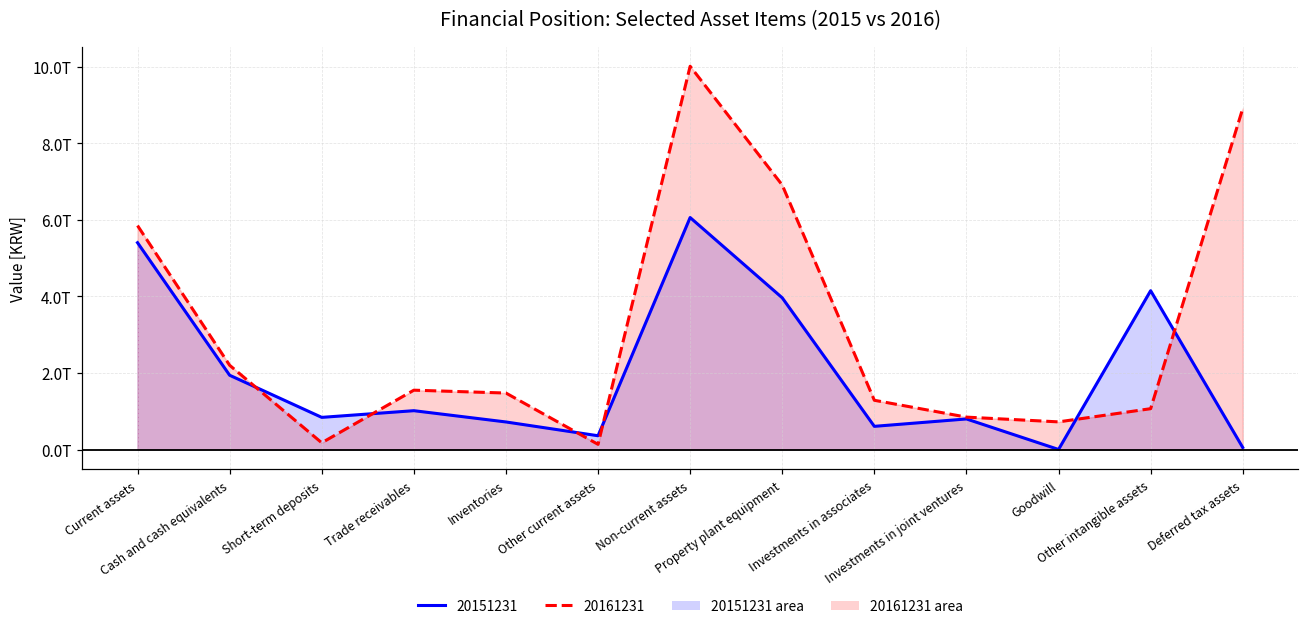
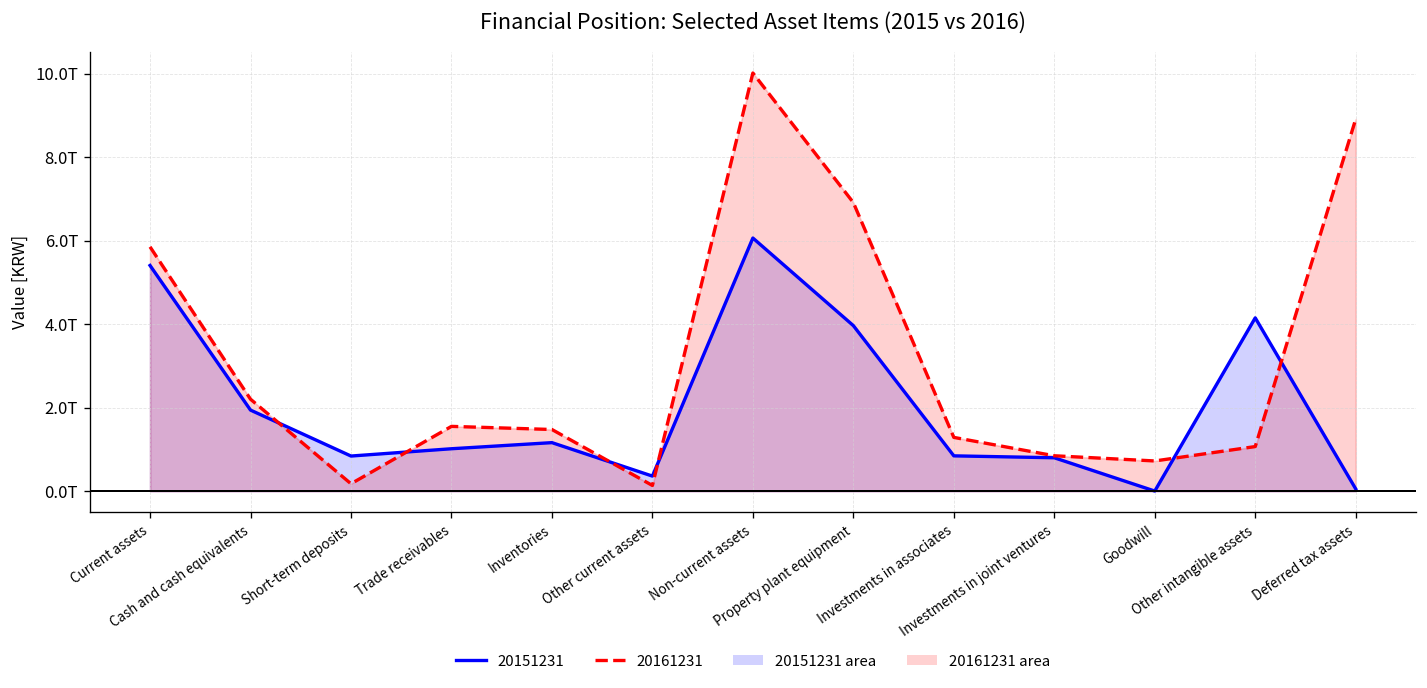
20151231, Inventories: 0.7T -> 1.2T
20151231, Investments in associates: 0.6T -> 0.8T
